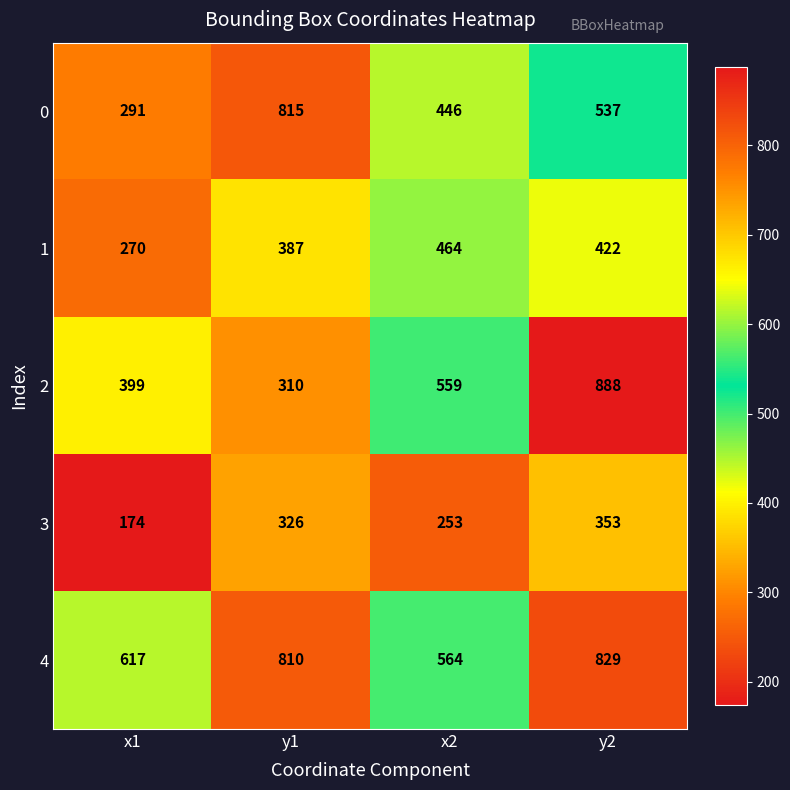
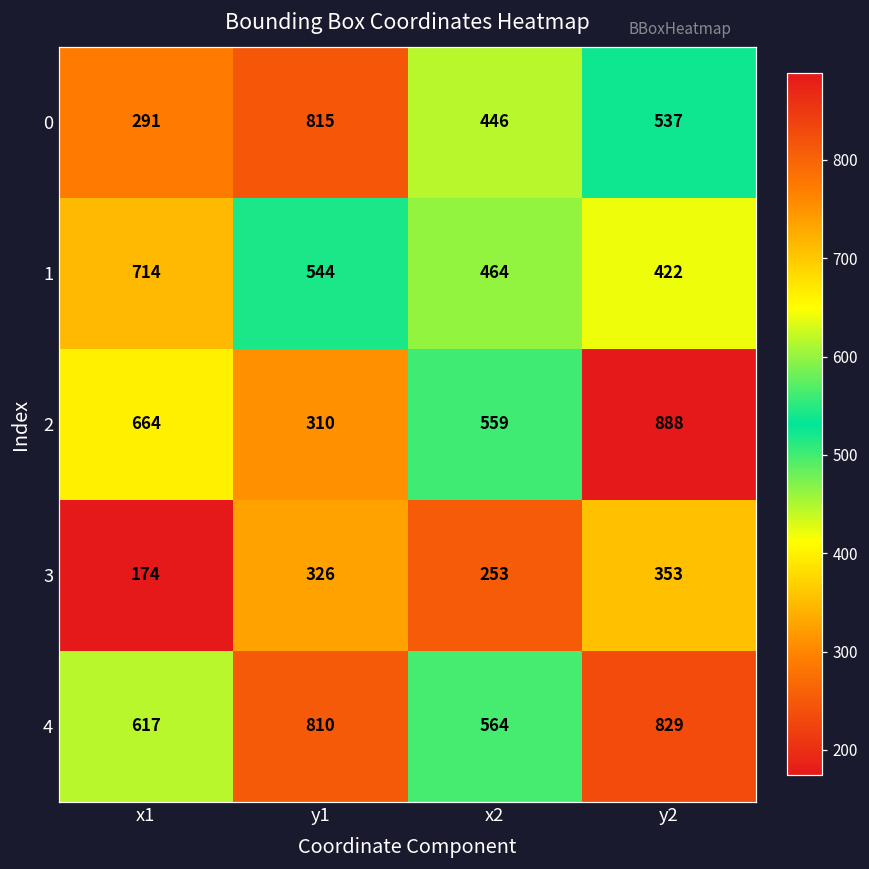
1, x1: 270 -> 714
1, y1: 387 -> 544
2, x1: 399 -> 664
